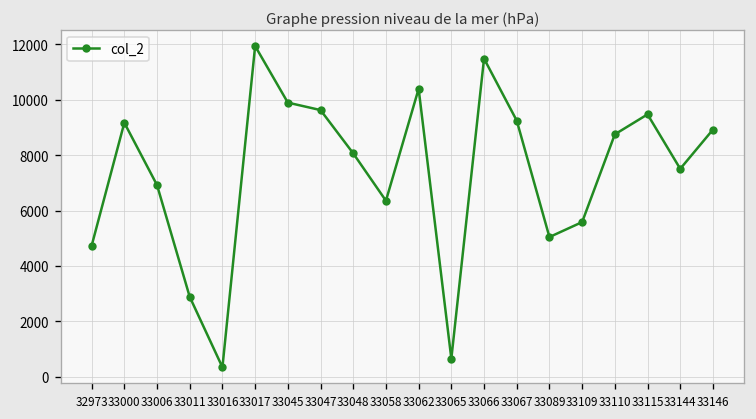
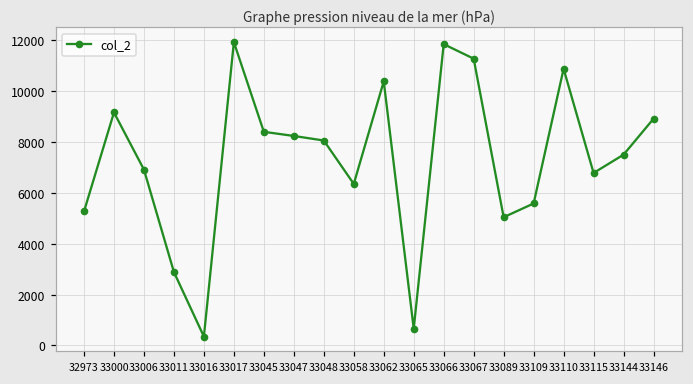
32973: 4700 -> 5300
33045: 9900 -> 8400
33047: 9600 -> 8200
33066: 11500 -> 11900
33067: 9200 -> 11300
33110: 8700 -> 10900
33115: 9500 -> 6800
